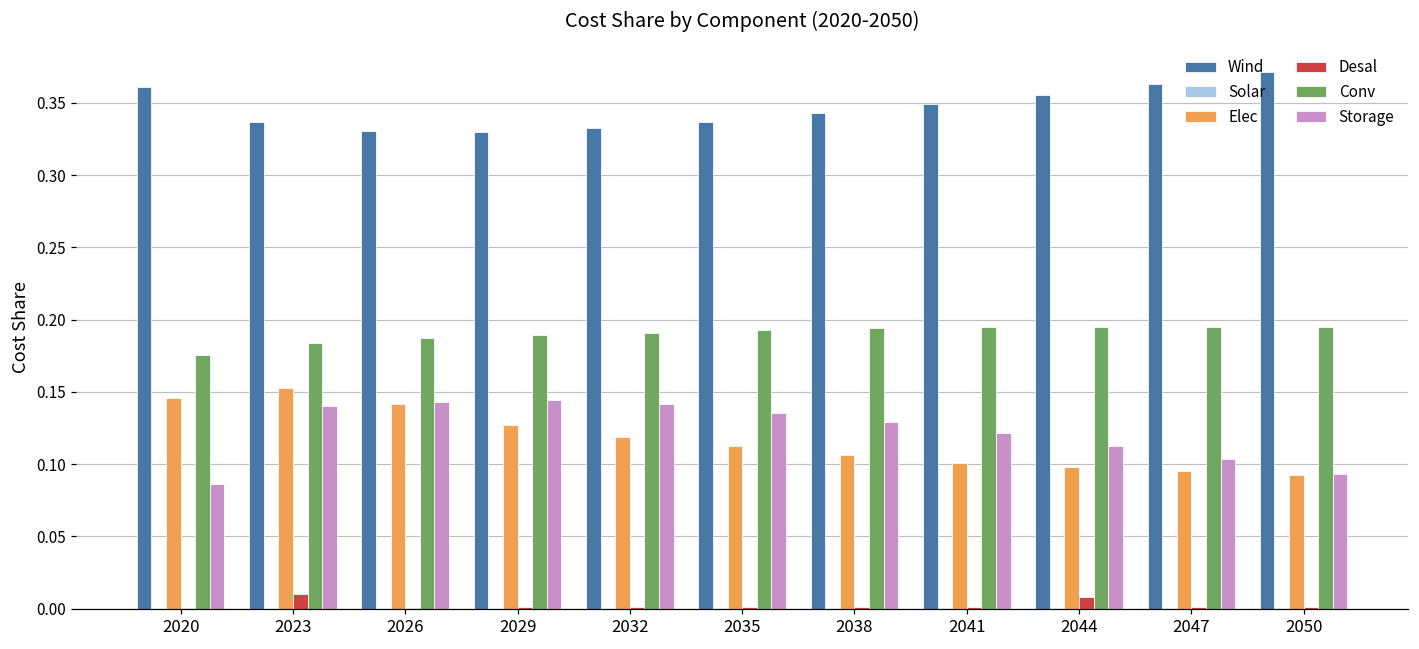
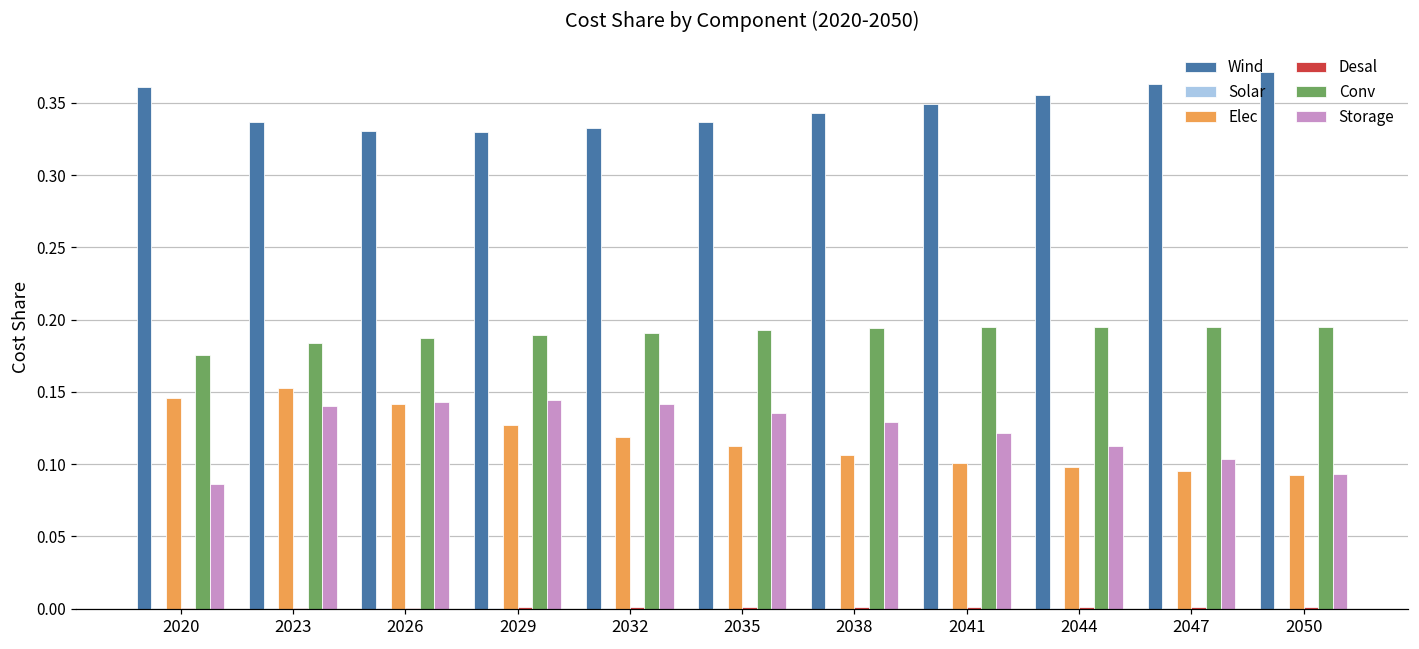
Desal, 2023: 0.010 -> 0.001
Desal, 2044: 0.008 -> 0.001
